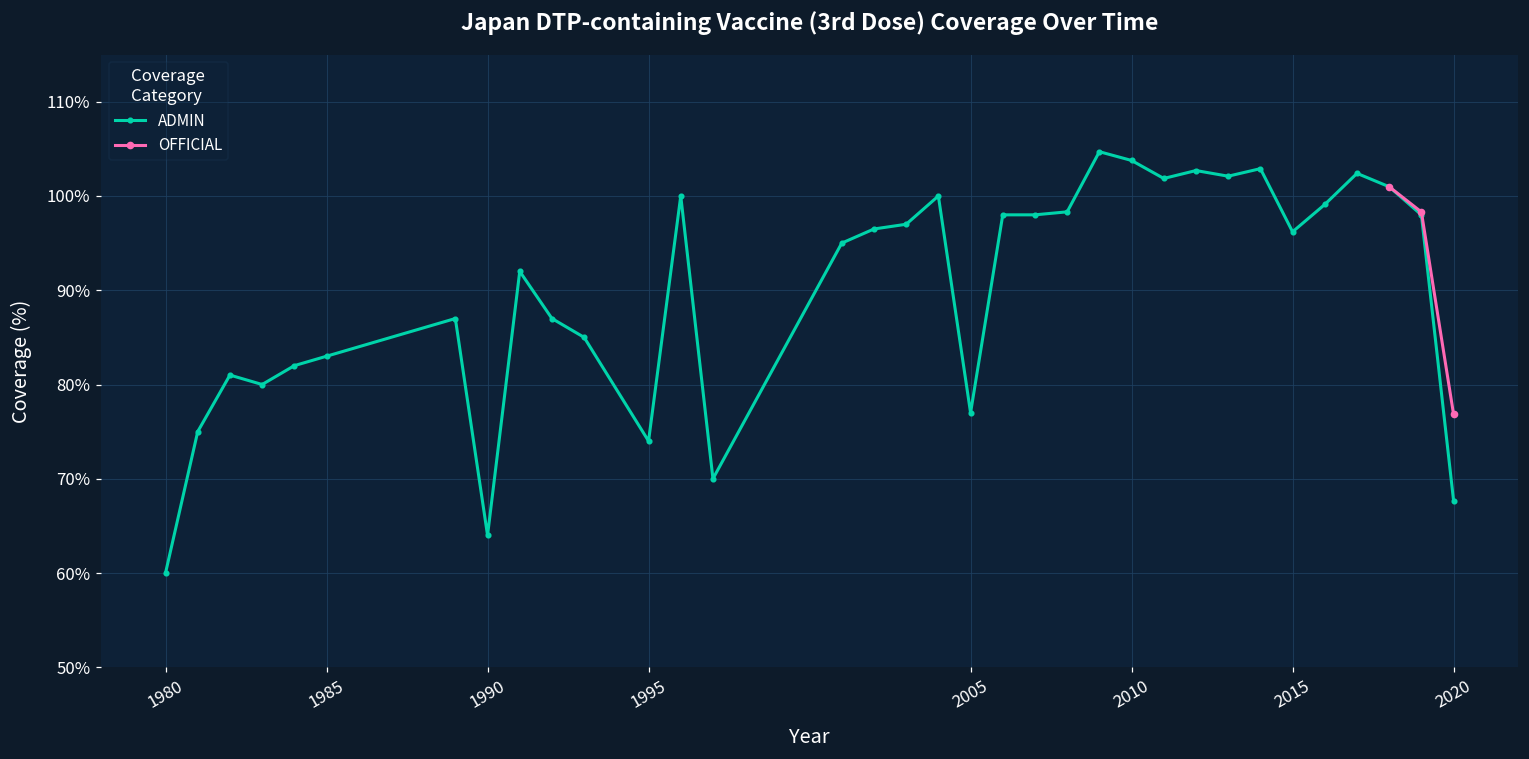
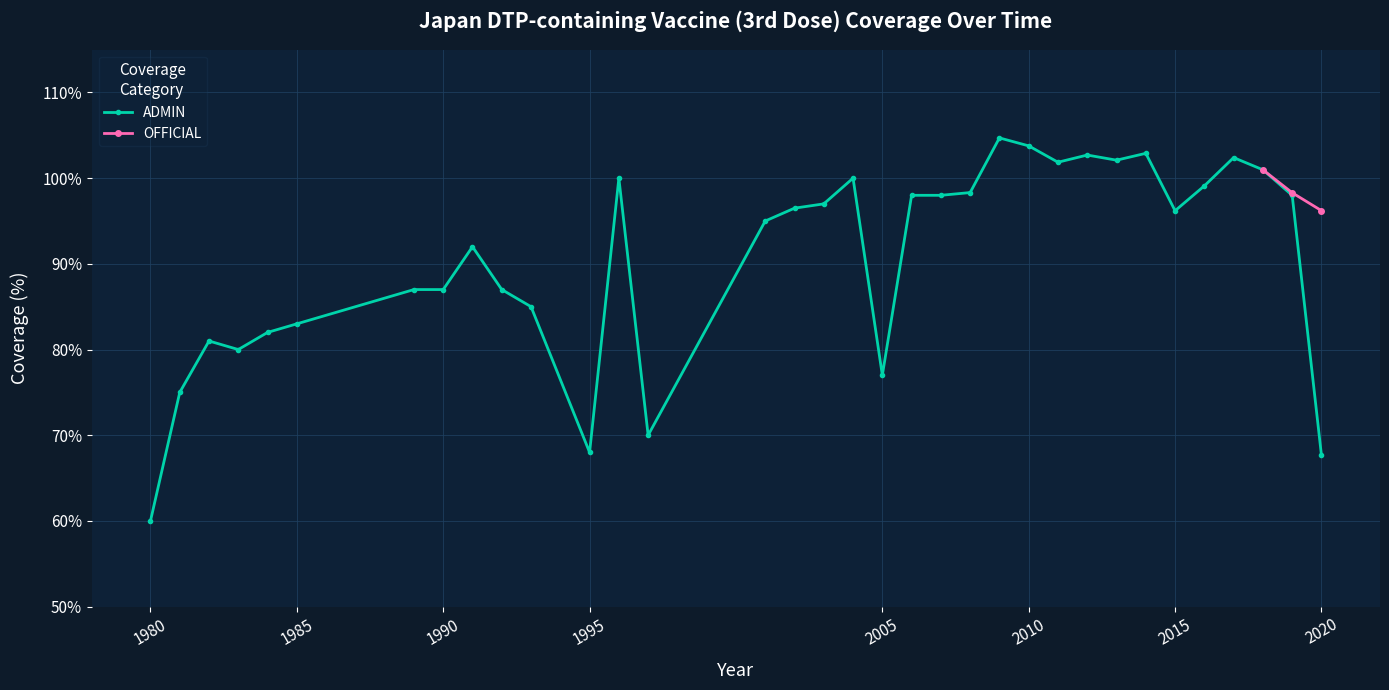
ADMIN, 1990: 64% -> 87%
ADMIN, 1995: 74% -> 68%
OFFICIAL, 2020: 77% -> 96%
